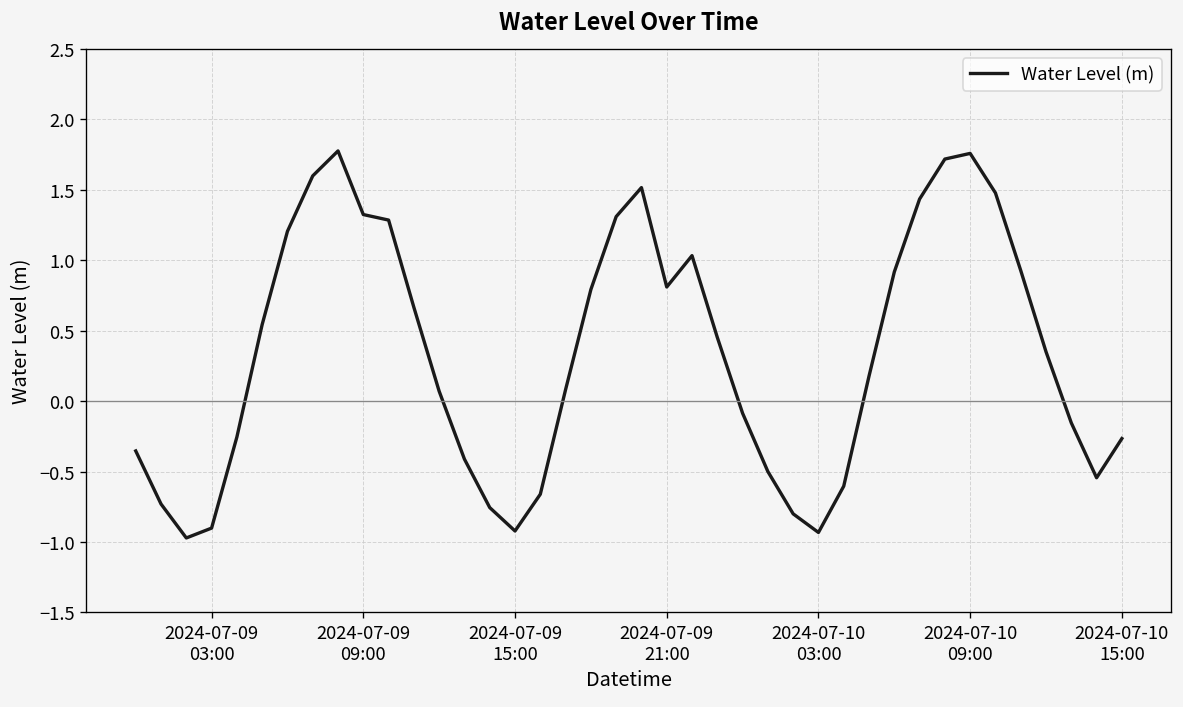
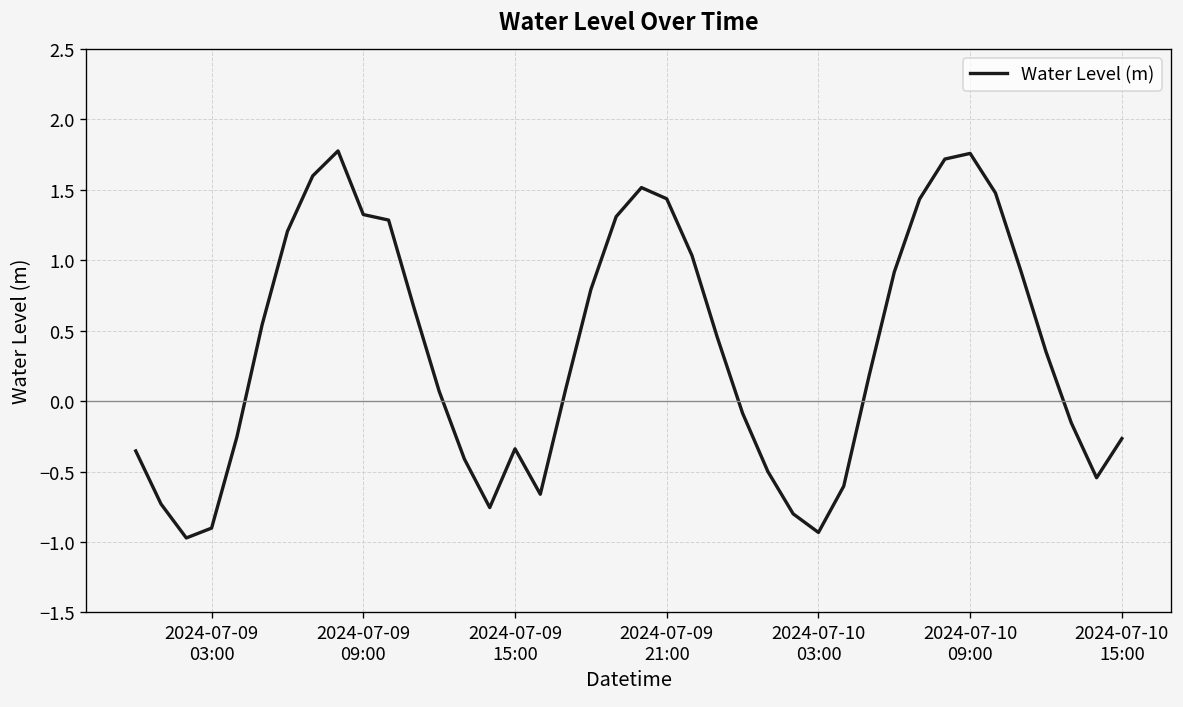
2024-07-09 15:00: -0.92 -> -0.34
2024-07-09 21:00: 0.81 -> 1.44
